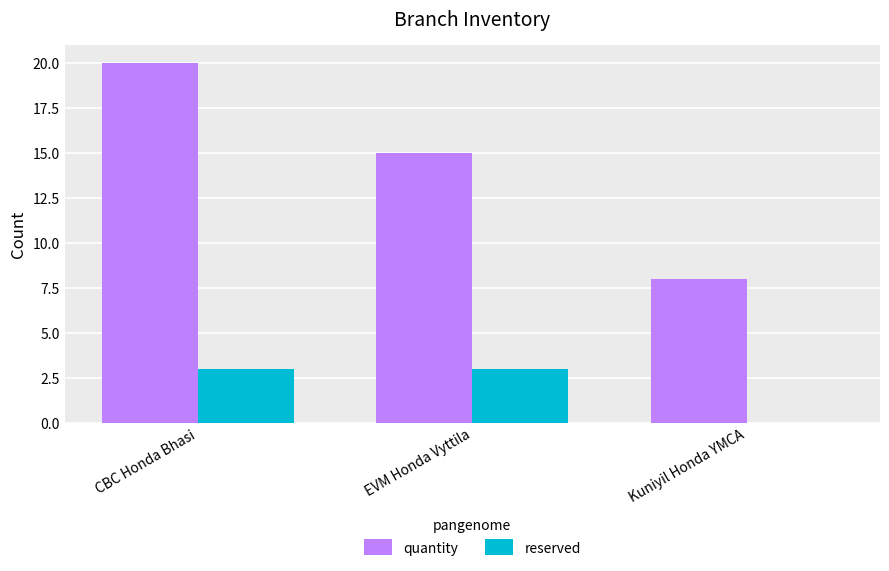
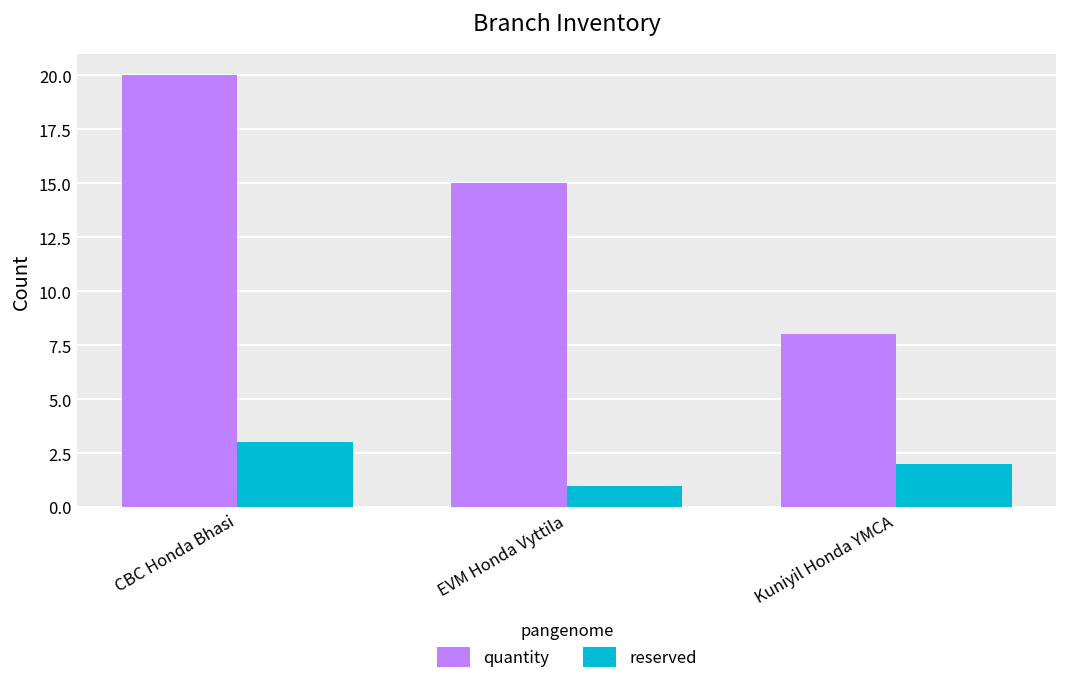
reserved, EVM Honda Vyttila: 3 -> 1
reserved, Kuniyil Honda YMCA: 0 -> 2
